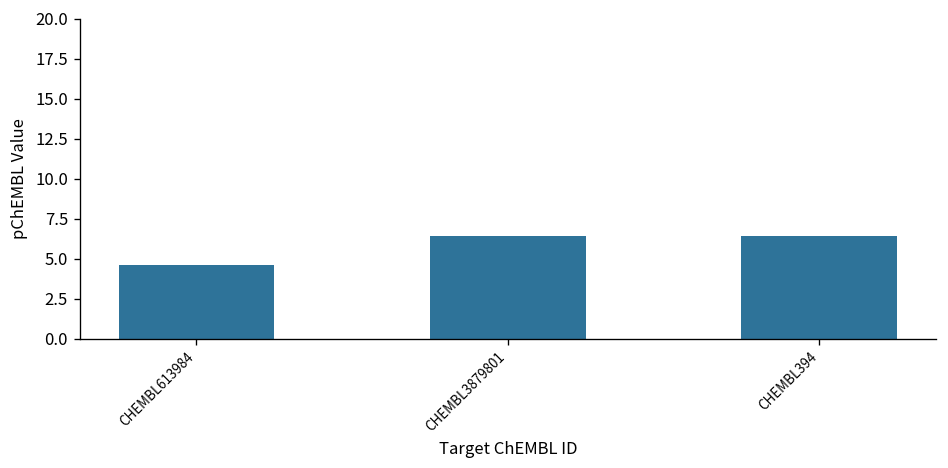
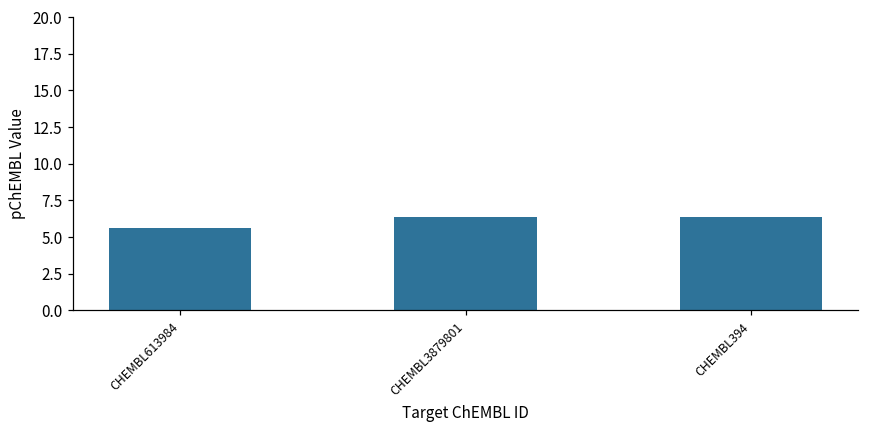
CHEMBL613984: 4.6 -> 5.6
